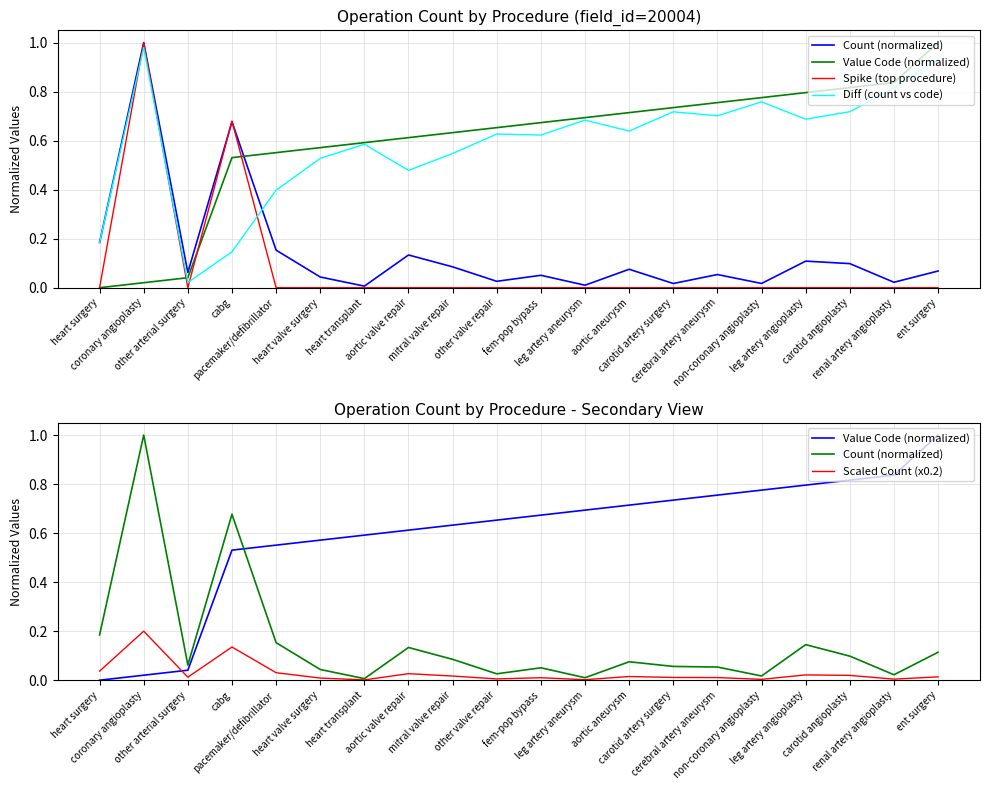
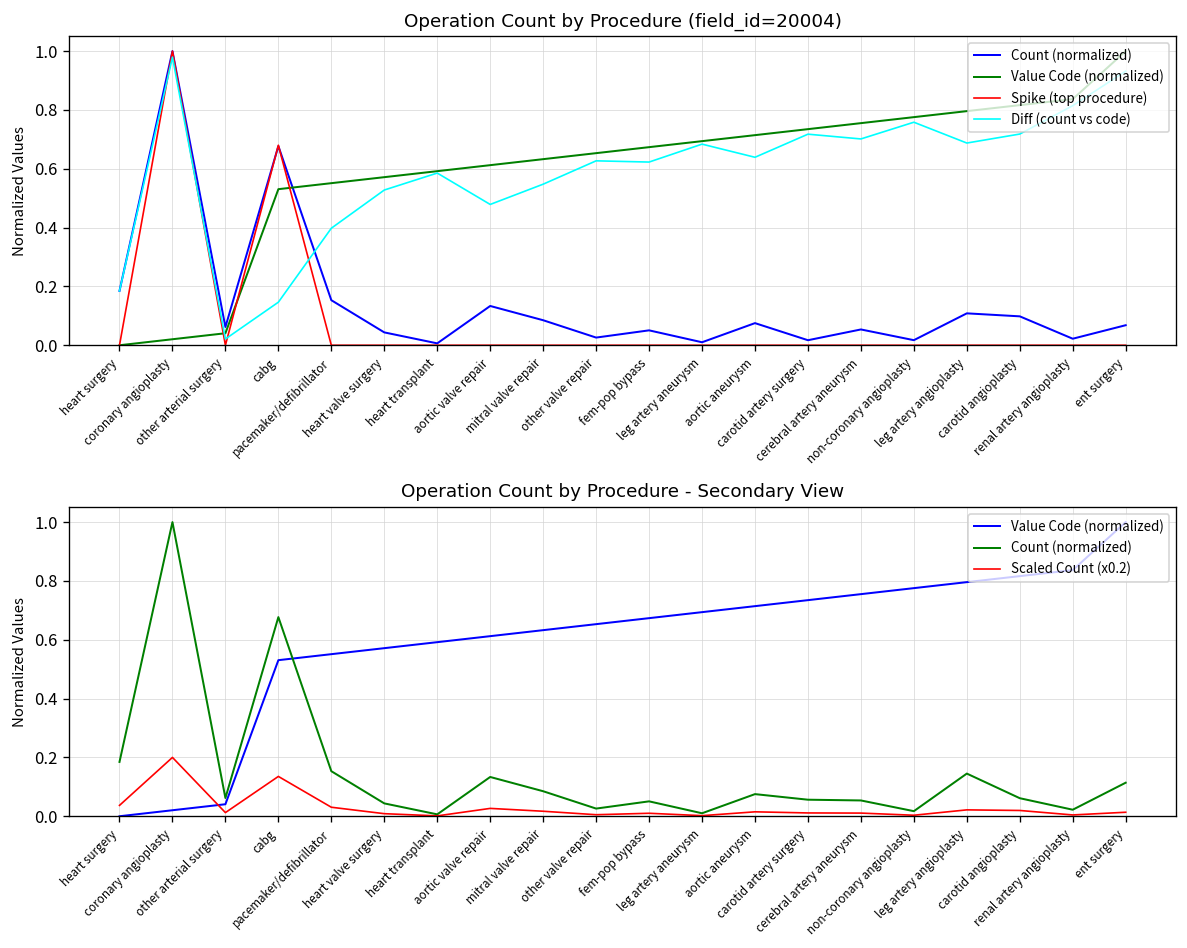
Operation Count by Procedure - Secondary View, Count (normalized), carotid angioplasty: 0.10 -> 0.06
